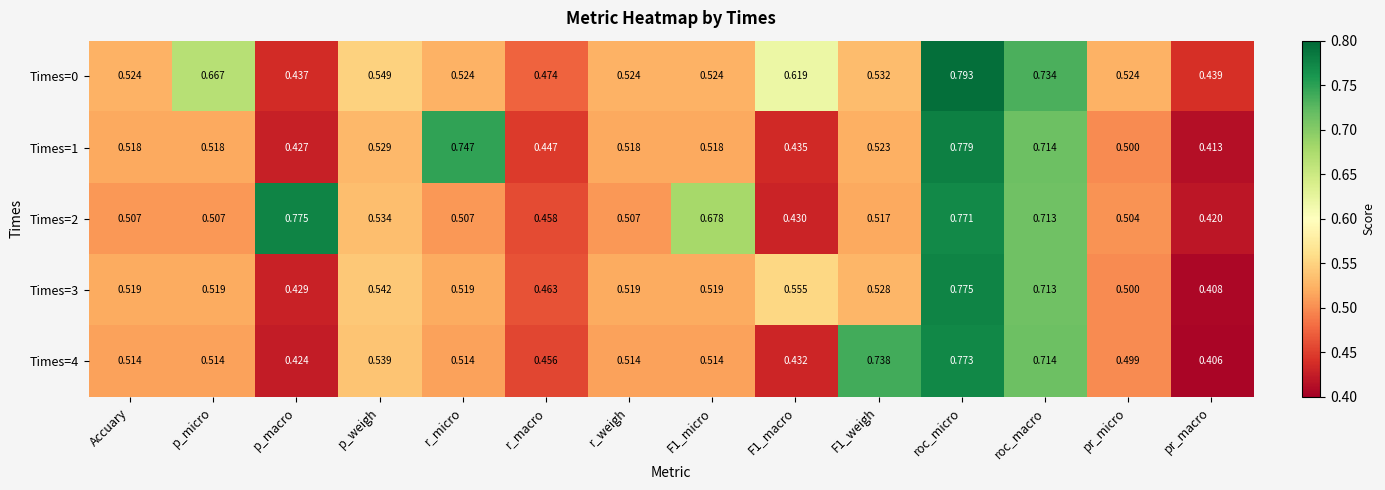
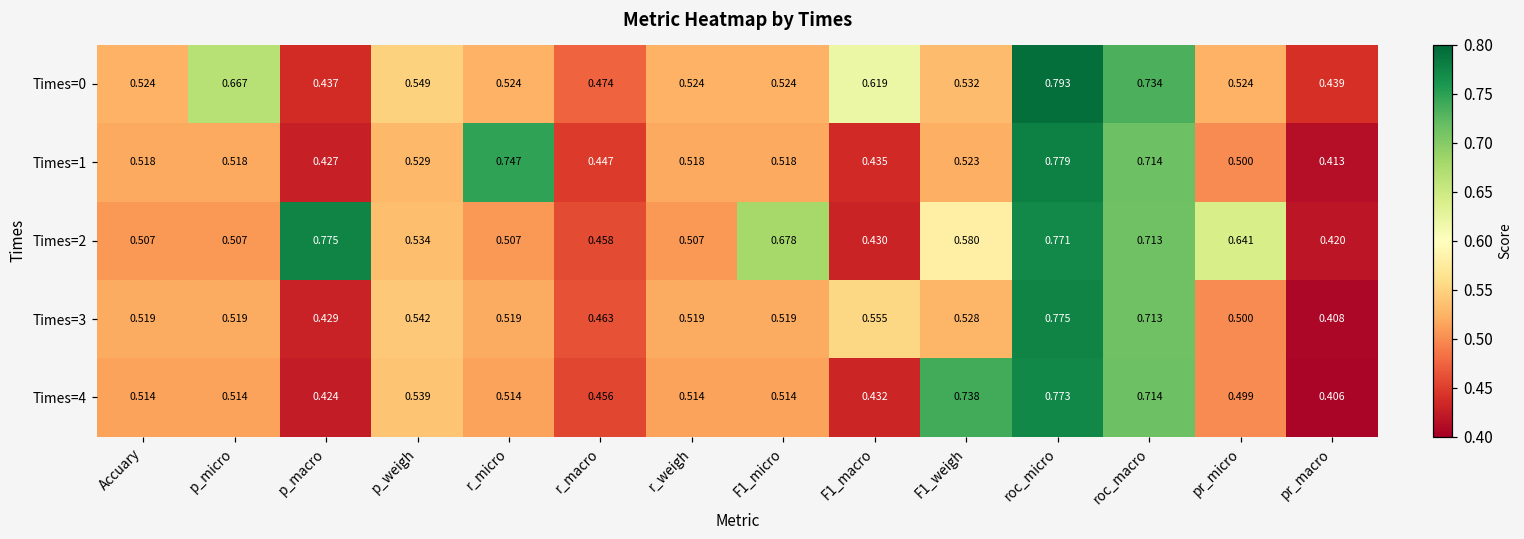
Times=2, F1_weigh: 0.517 -> 0.580
Times=2, pr_micro: 0.504 -> 0.641
